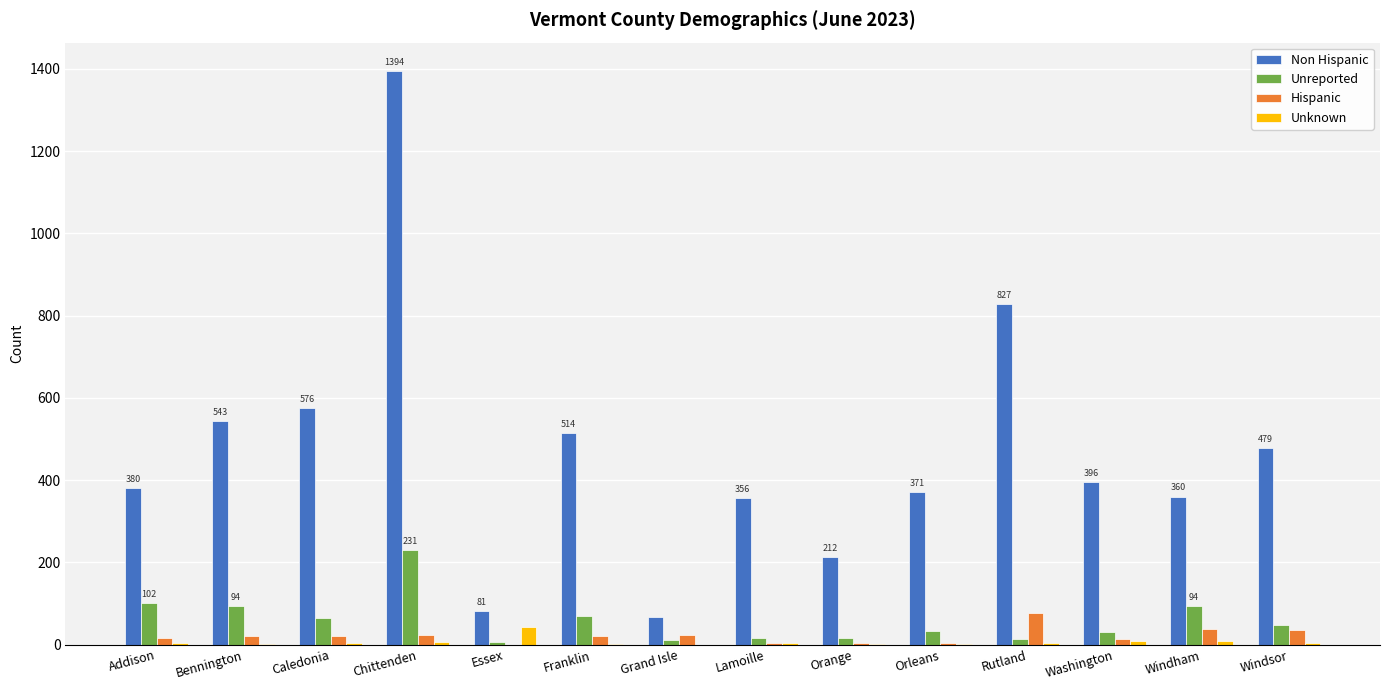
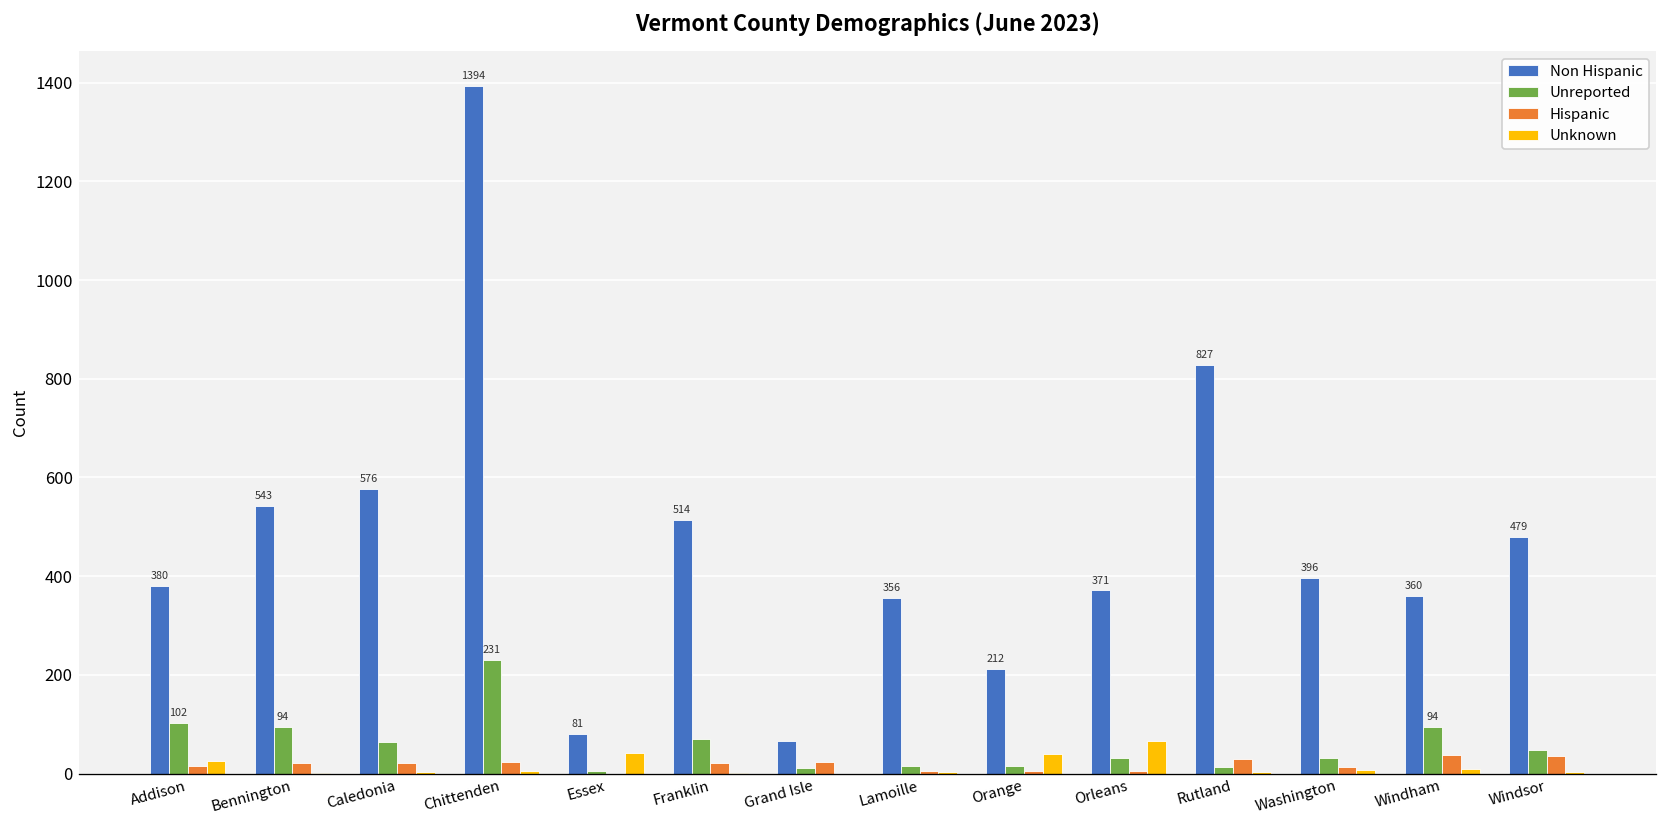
Unknown, Addison: 10 -> 30
Unknown, Orange: 0 -> 40
Unknown, Orleans: 0 -> 70
Hispanic, Rutland: 80 -> 30
